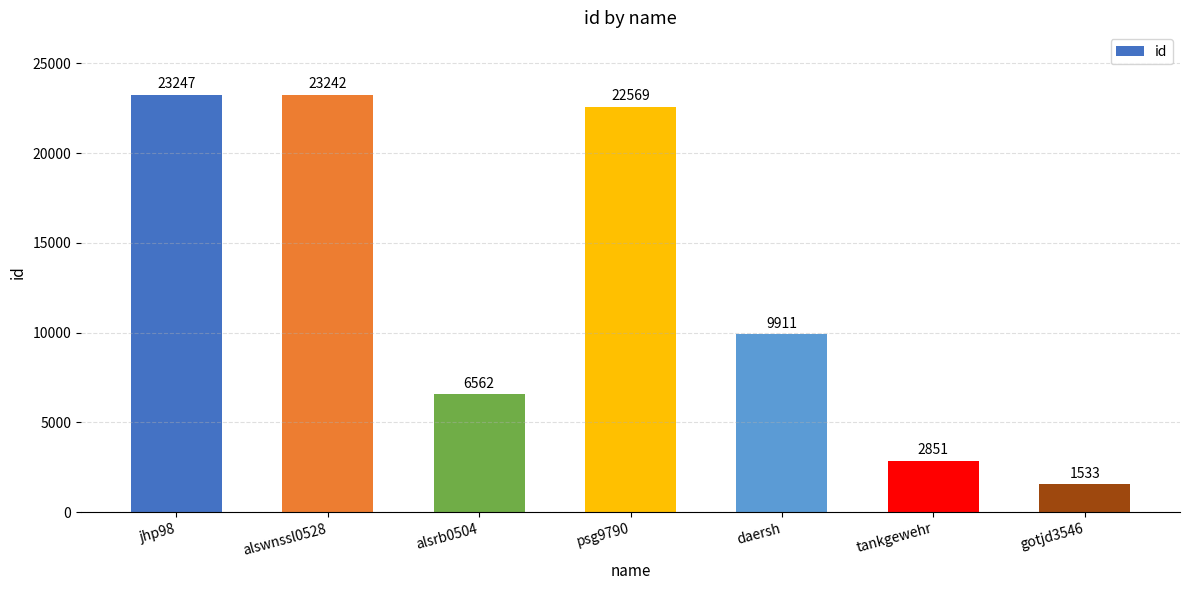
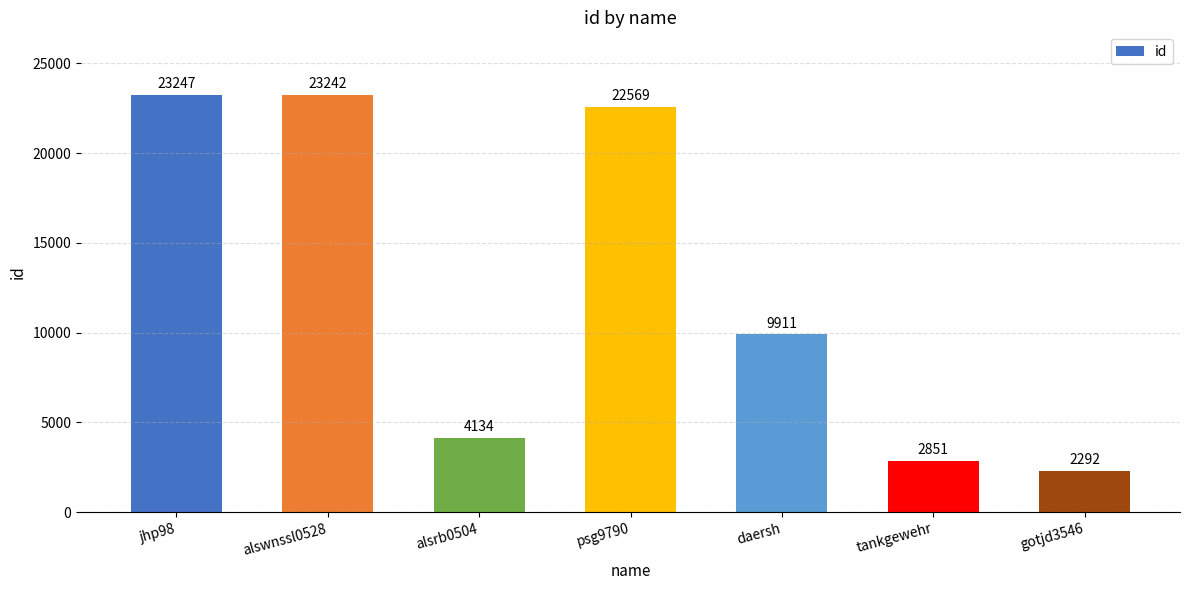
alsrb0504: 6562 -> 4134
gotjd3546: 1533 -> 2292
